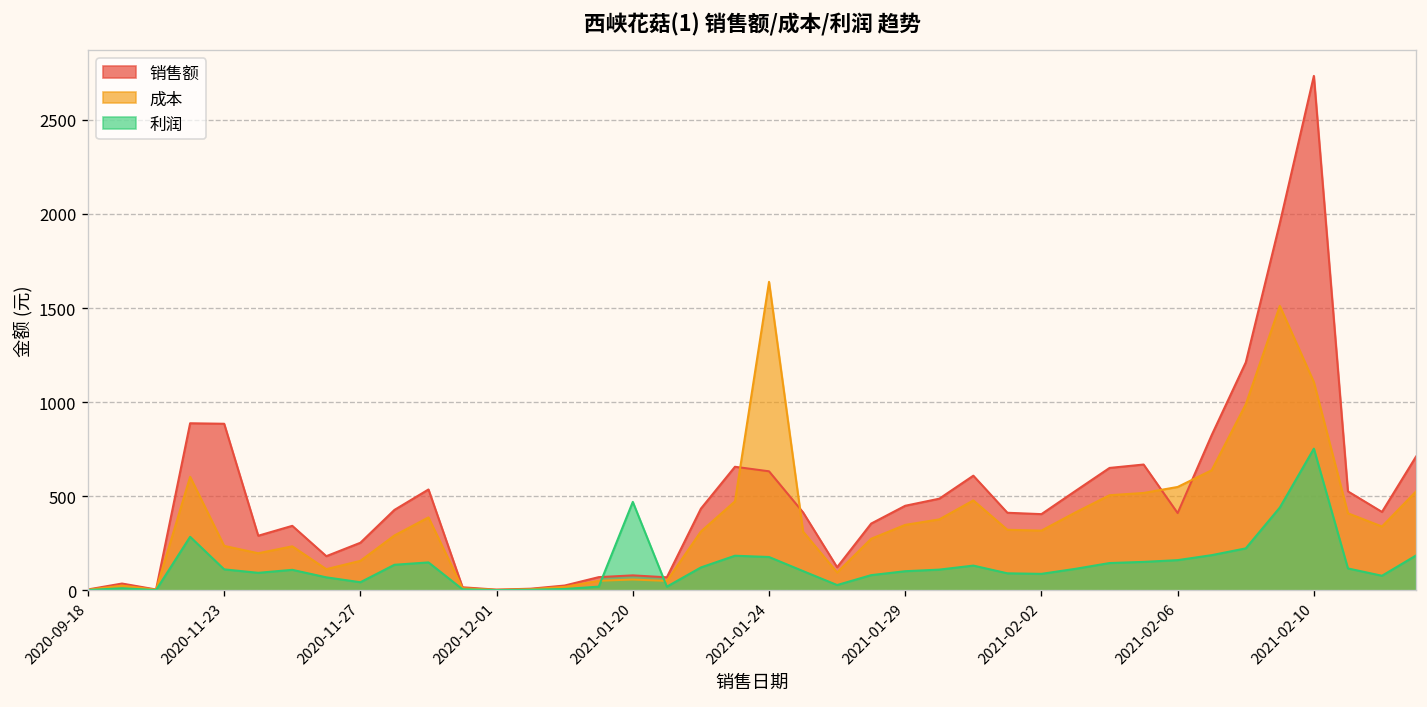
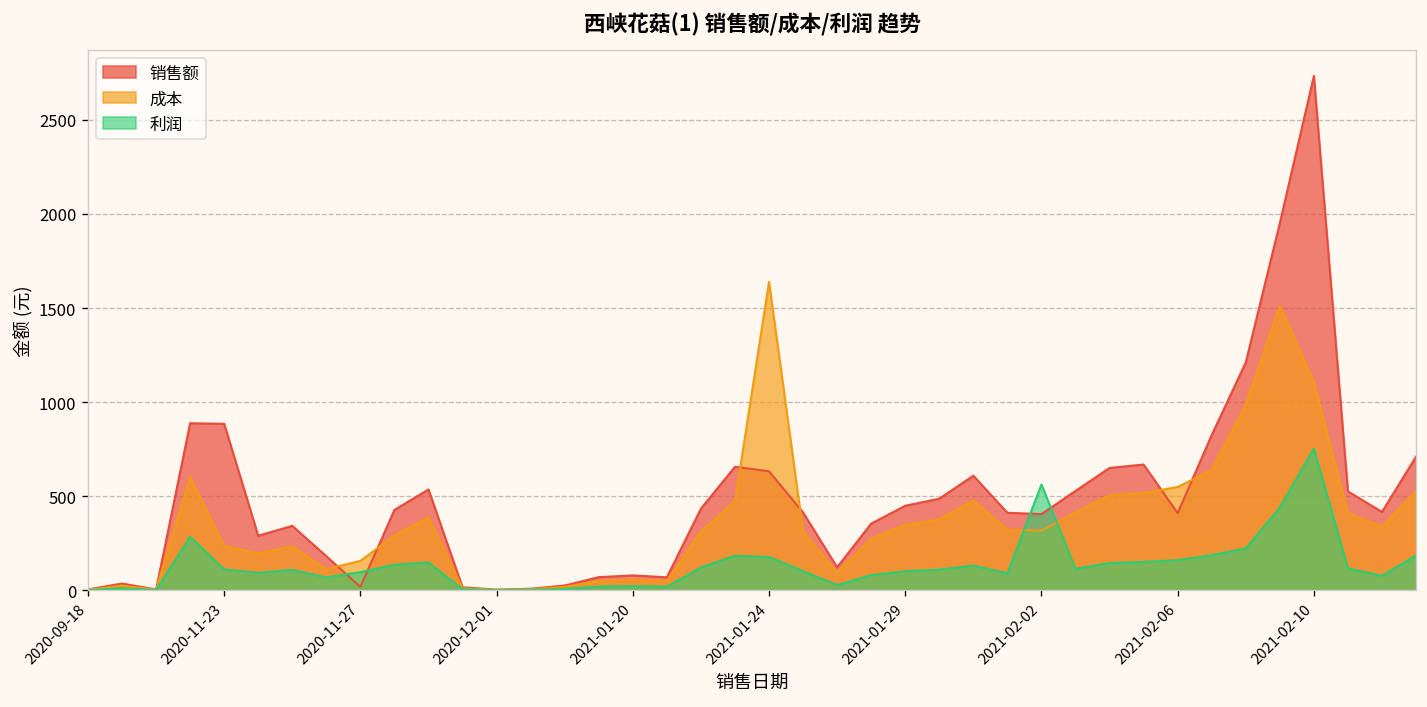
销售额, 2020-11-27: 250 -> 20
利润, 2020-11-27: 40 -> 100
利润, 2021-01-20: 470 -> 20
利润, 2021-02-02: 90 -> 560
